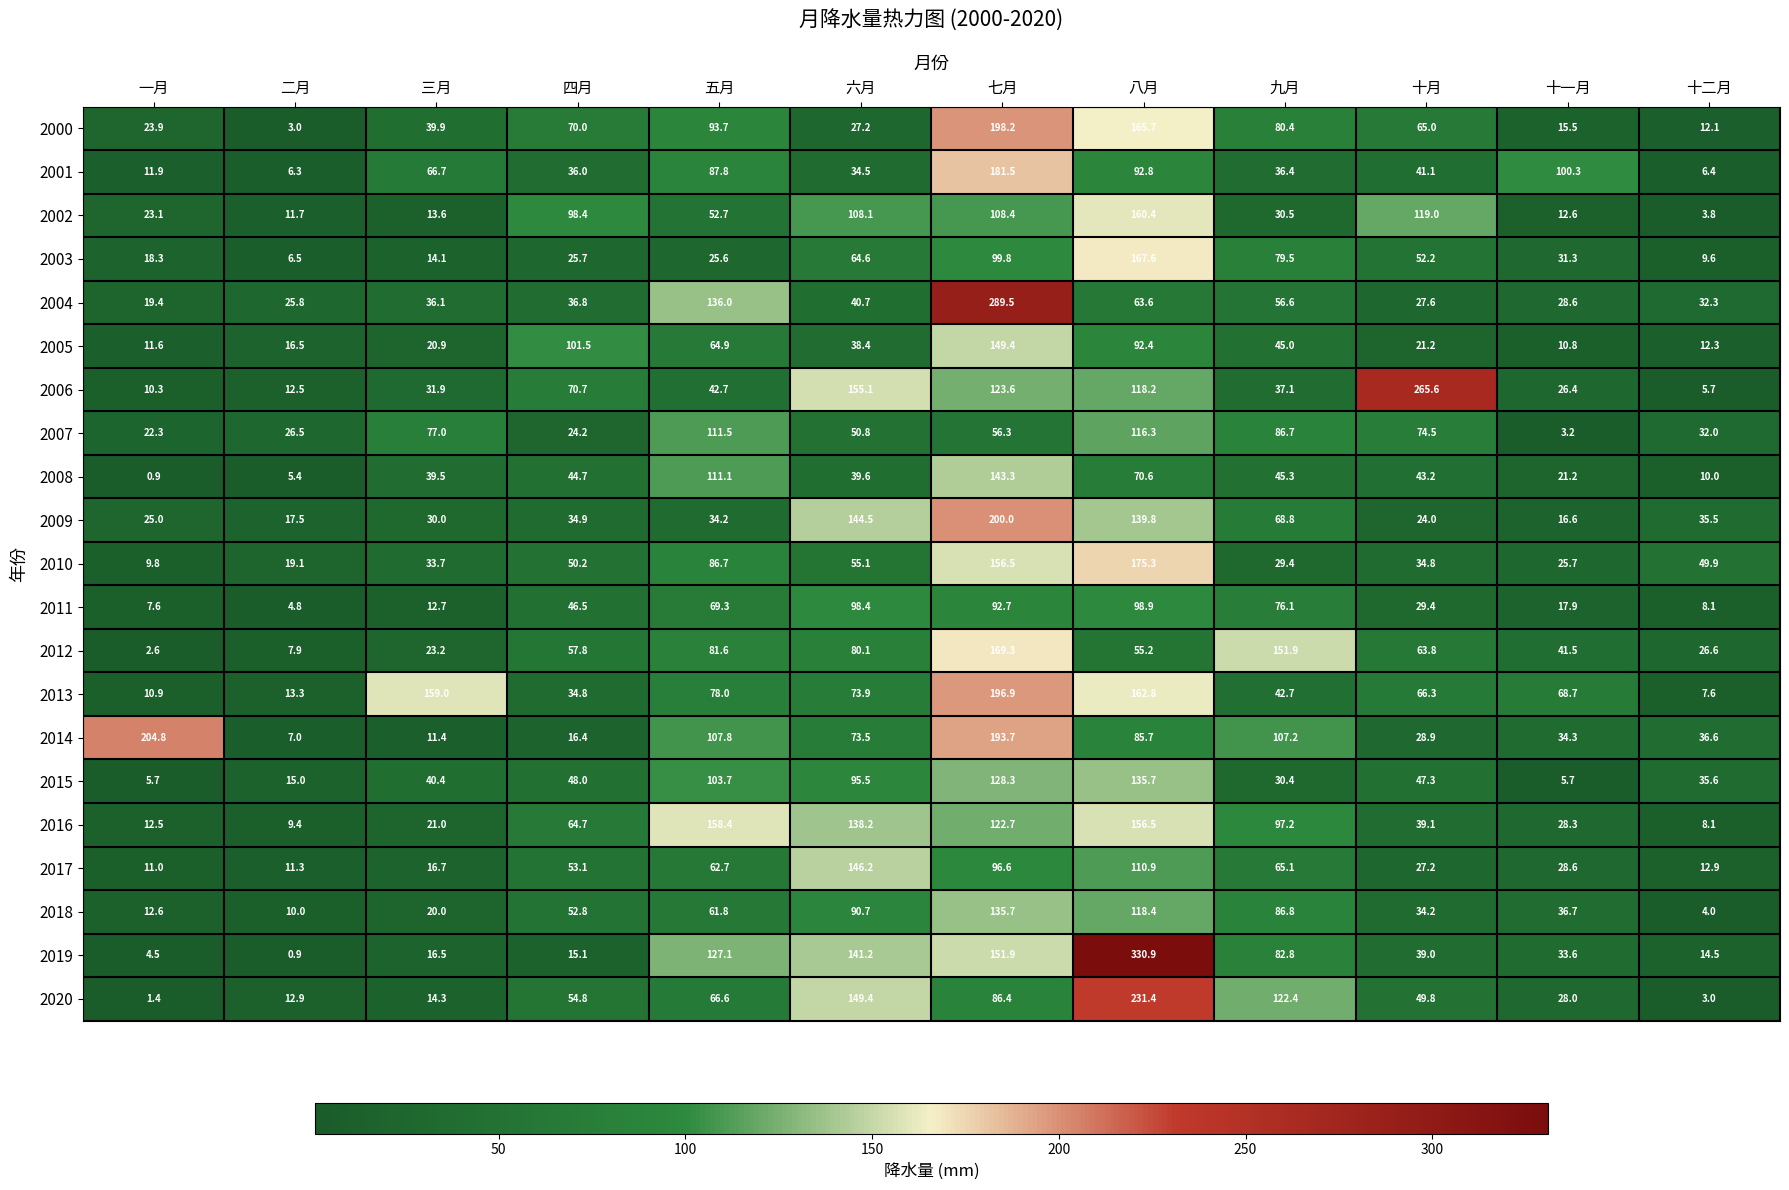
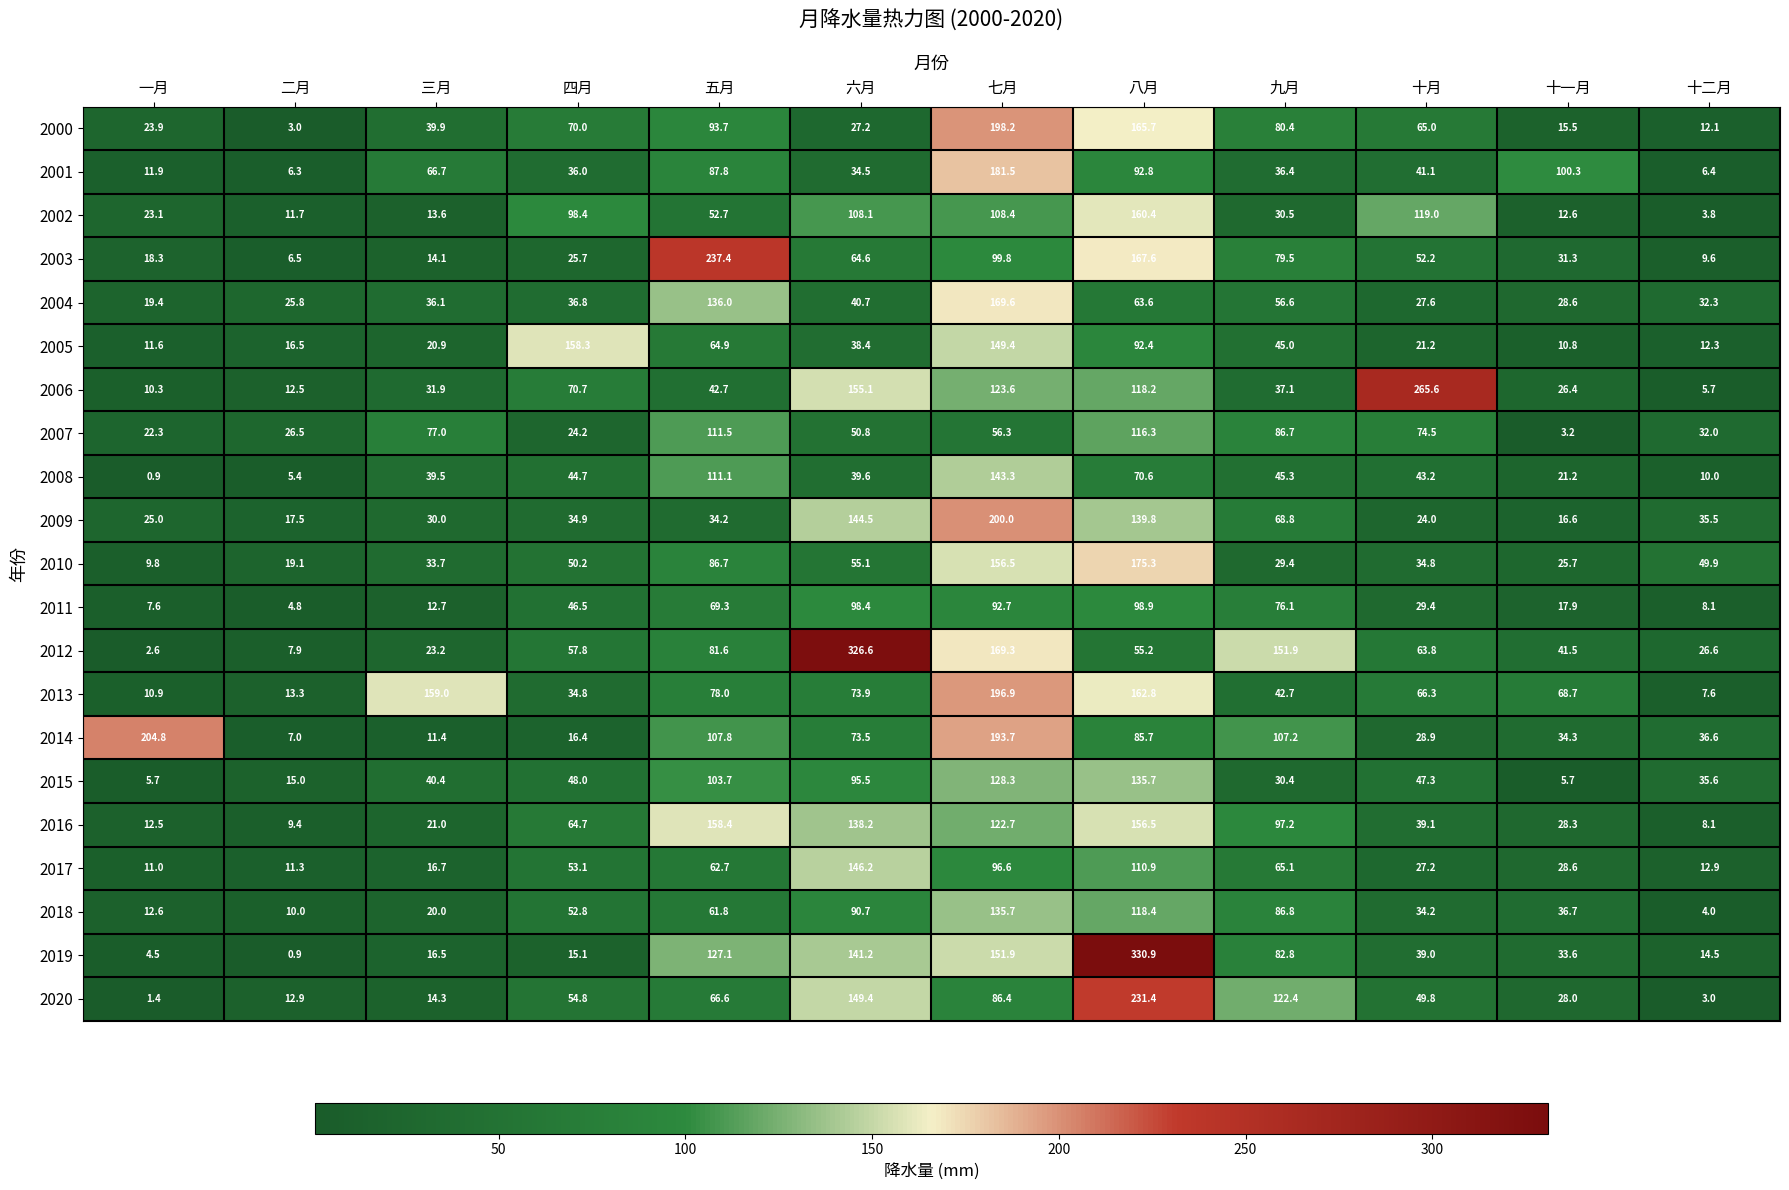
2003, 五月: 25.6 -> 237.4
2004, 七月: 289.5 -> 169.6
2005, 四月: 101.5 -> 158.3
2012, 六月: 80.1 -> 326.6
